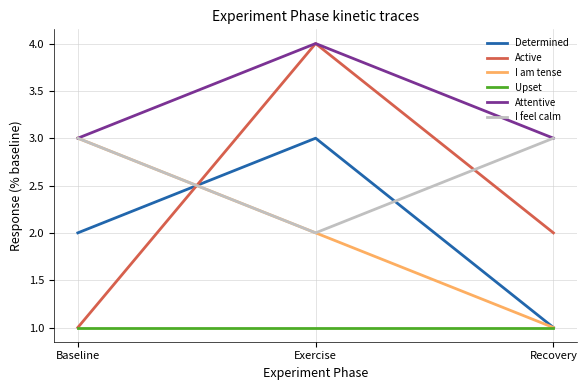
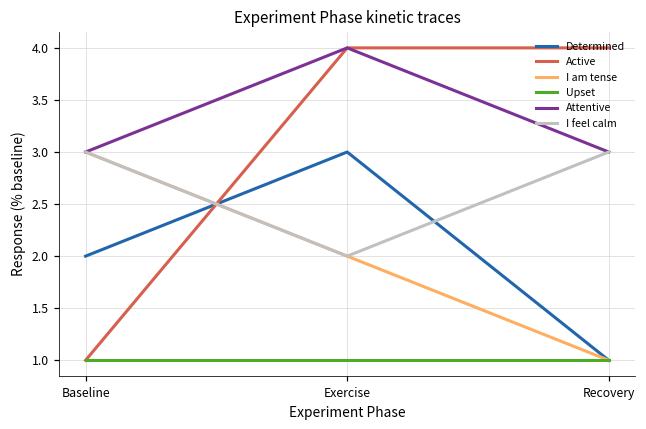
Active, Recovery: 2 -> 4
